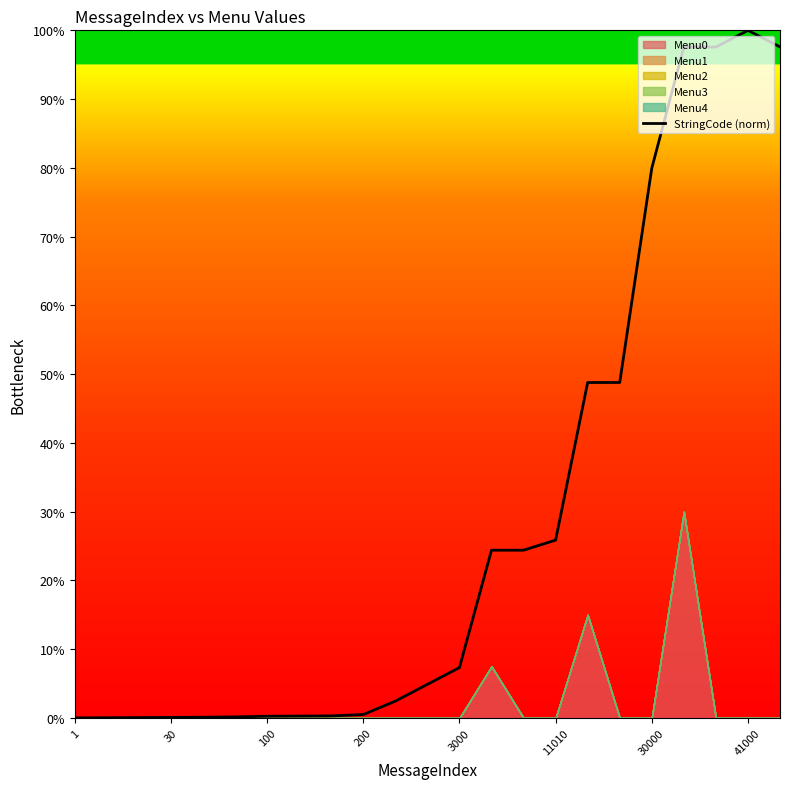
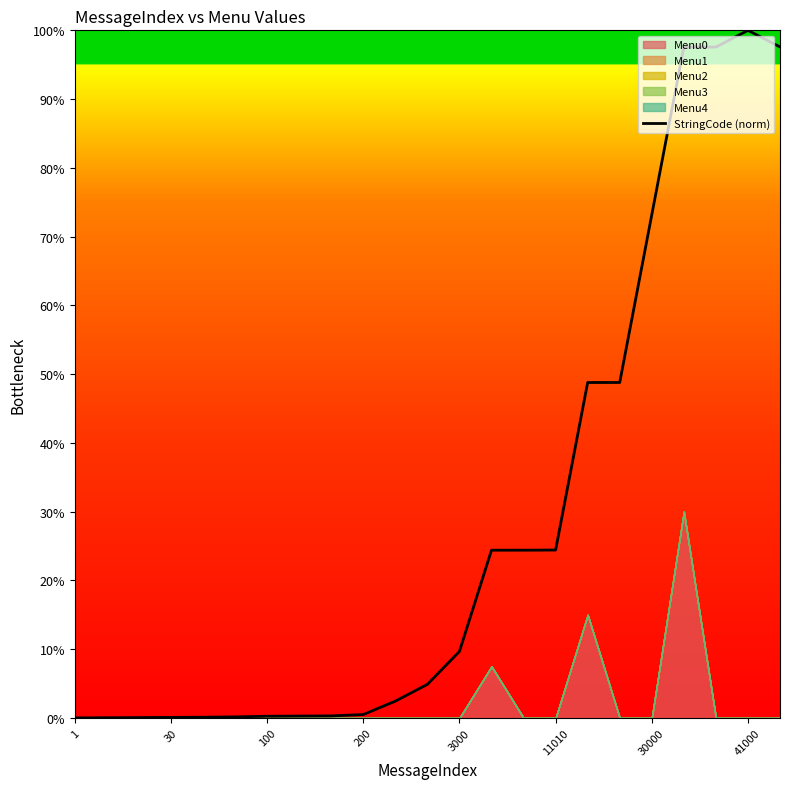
StringCode (norm), 3000: 7% -> 10%
StringCode (norm), 11010: 26% -> 24%
StringCode (norm), 30000: 80% -> 73%
